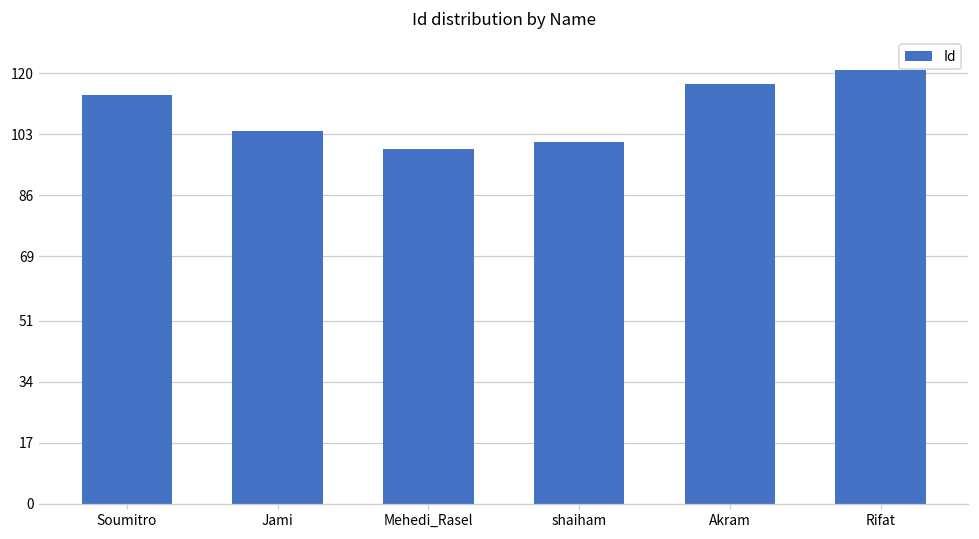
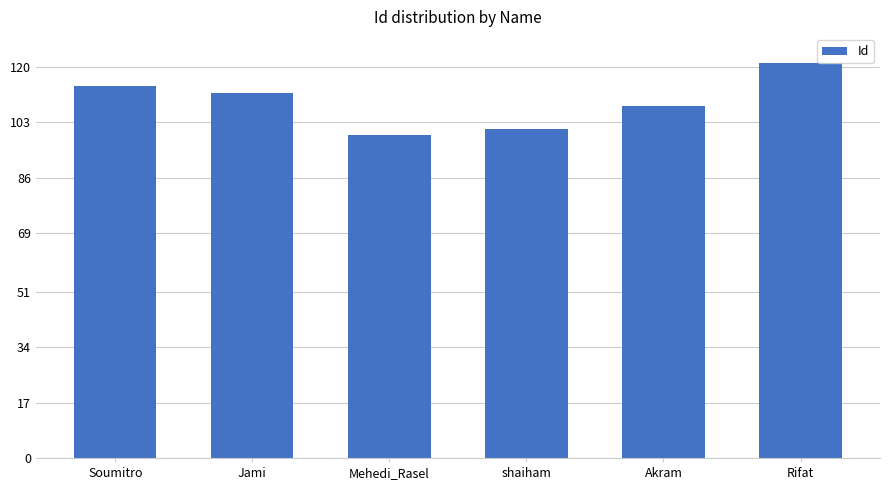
Jami: 104 -> 112
Akram: 117 -> 108
